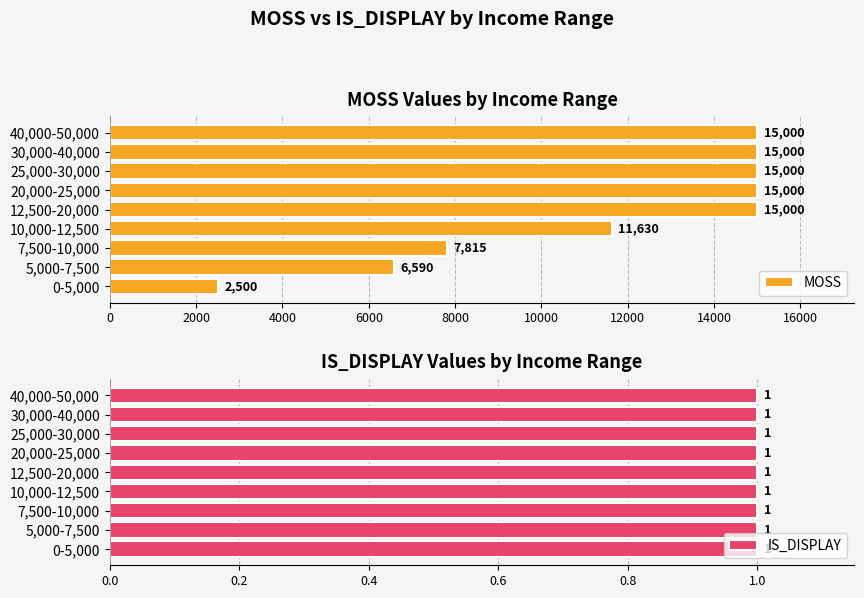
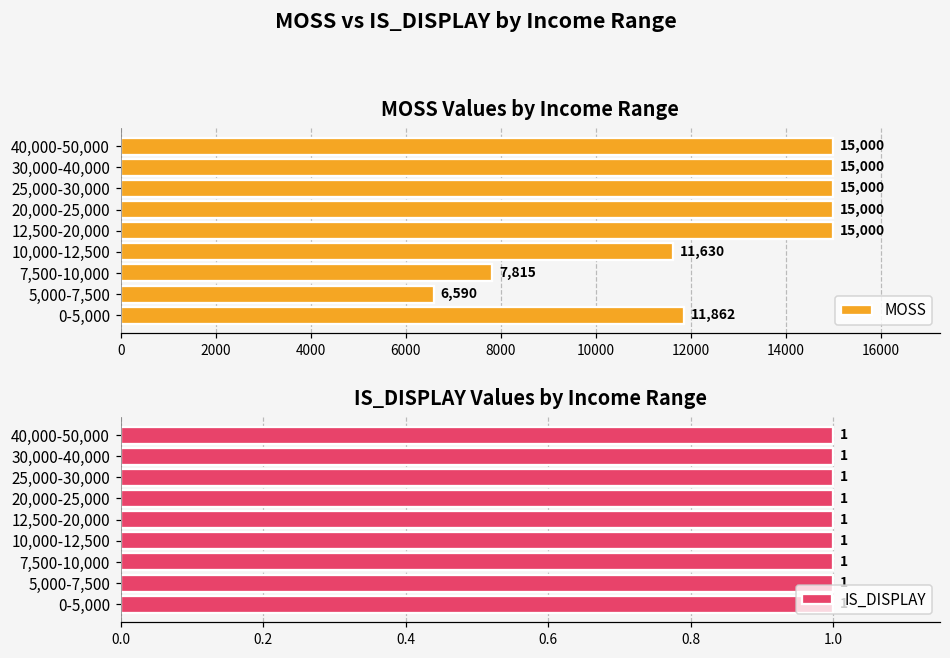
MOSS Values by Income Range, 0-5,000: 2,500 -> 11,862
